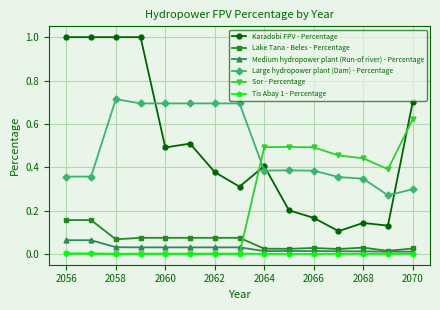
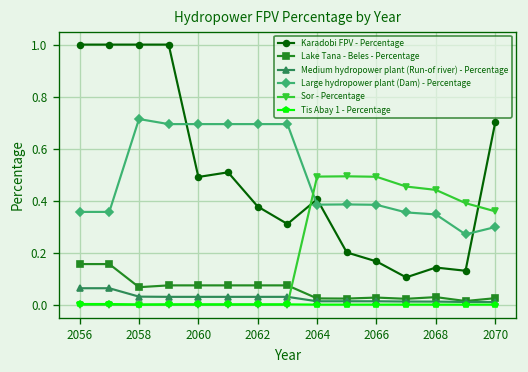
Sor - Percentage, 2070: 0.62 -> 0.36
